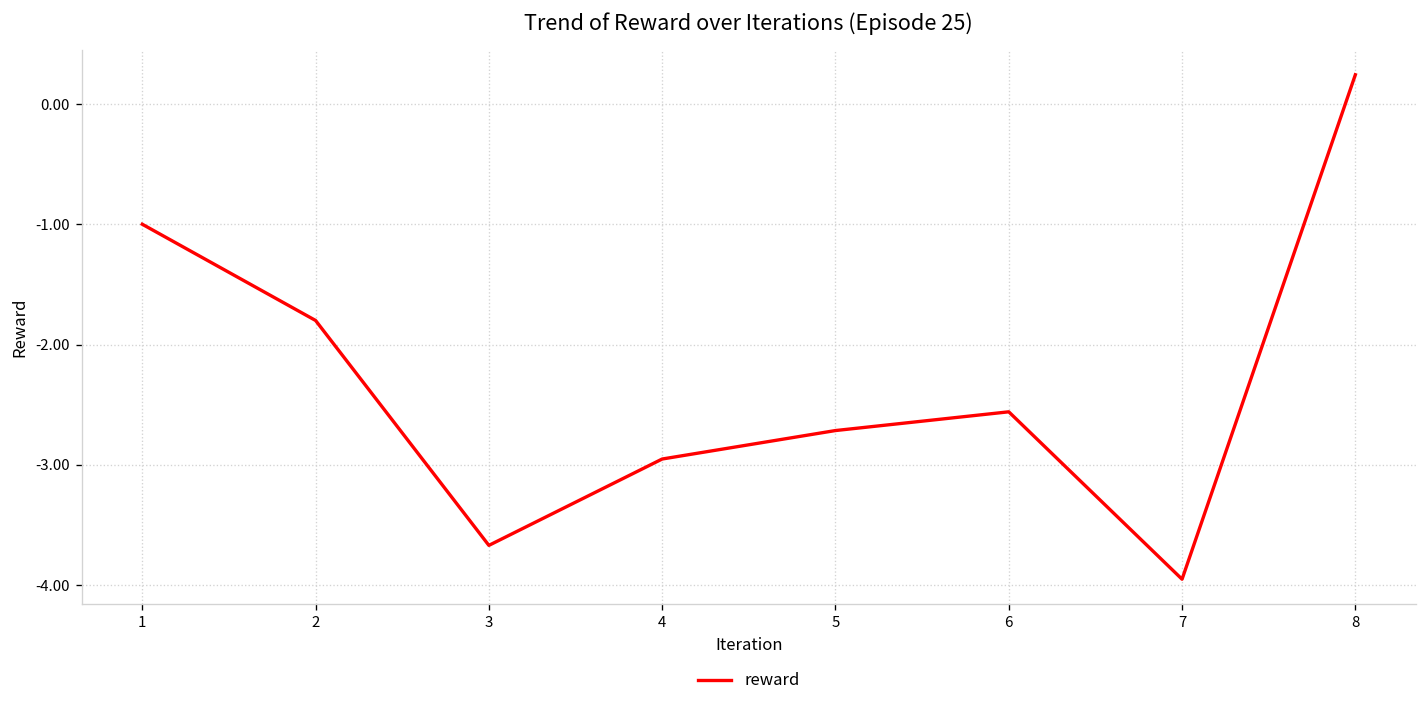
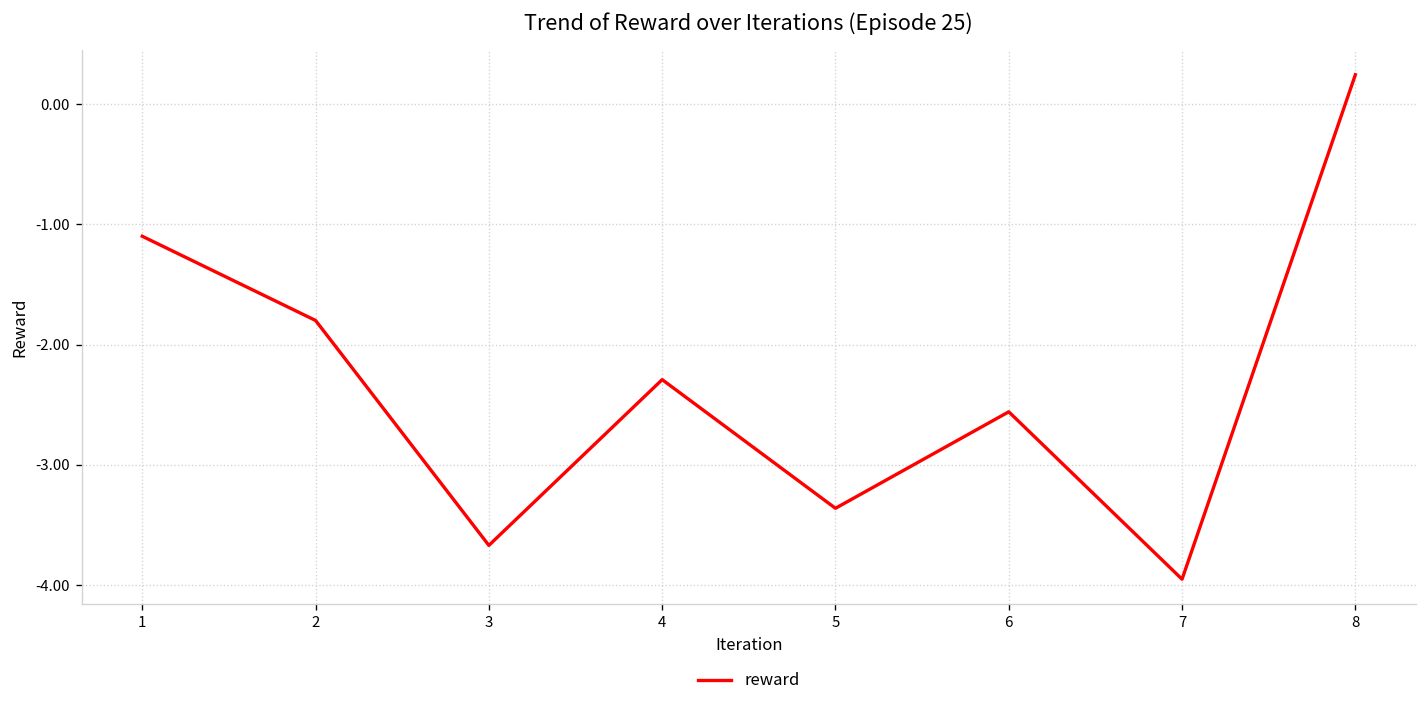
1: -1.0 -> -1.1
4: -2.95 -> -2.29
5: -2.72 -> -3.36
